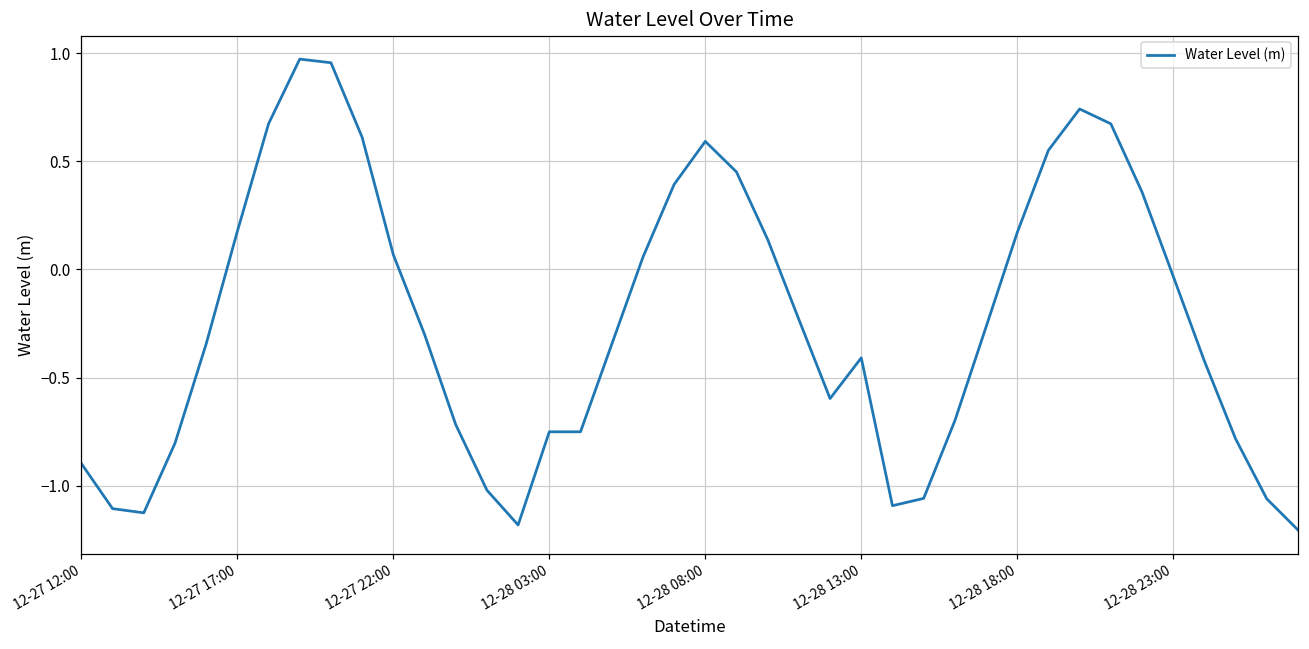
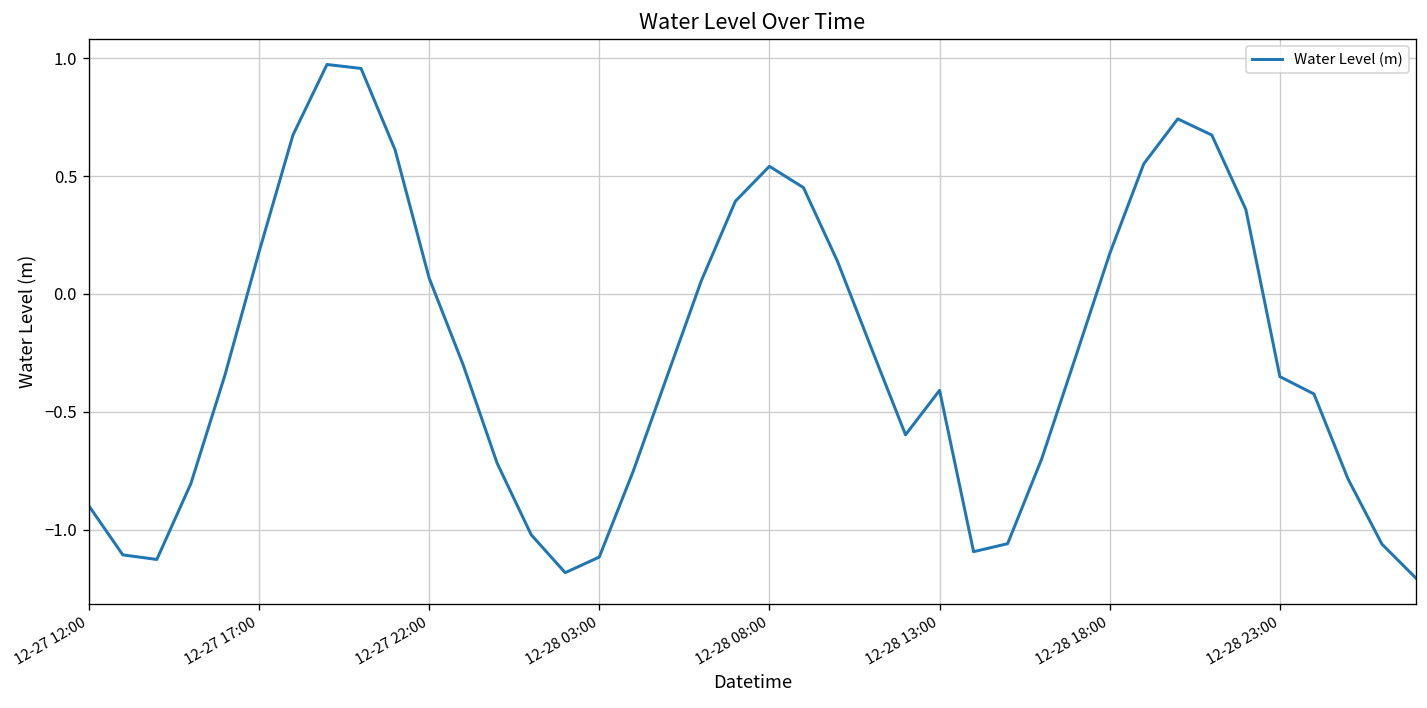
12-28 03:00: -0.75 -> -1.12
12-28 08:00: 0.59 -> 0.54
12-28 23:00: -0.03 -> -0.35
